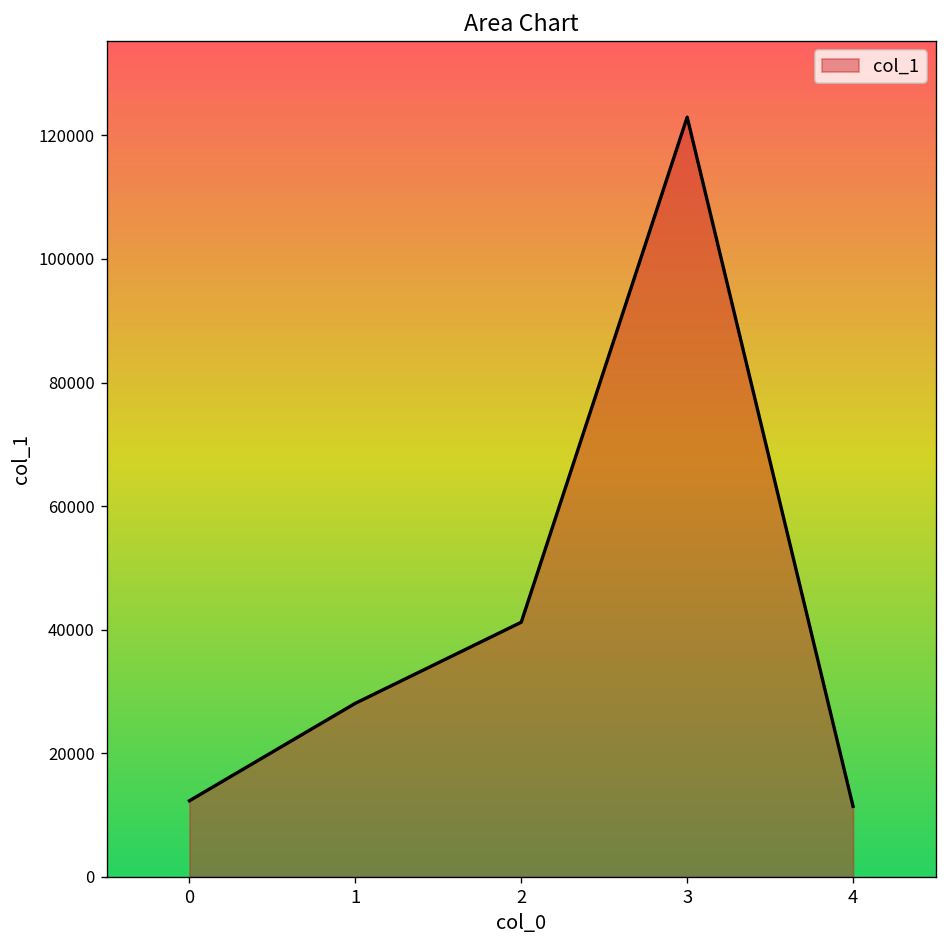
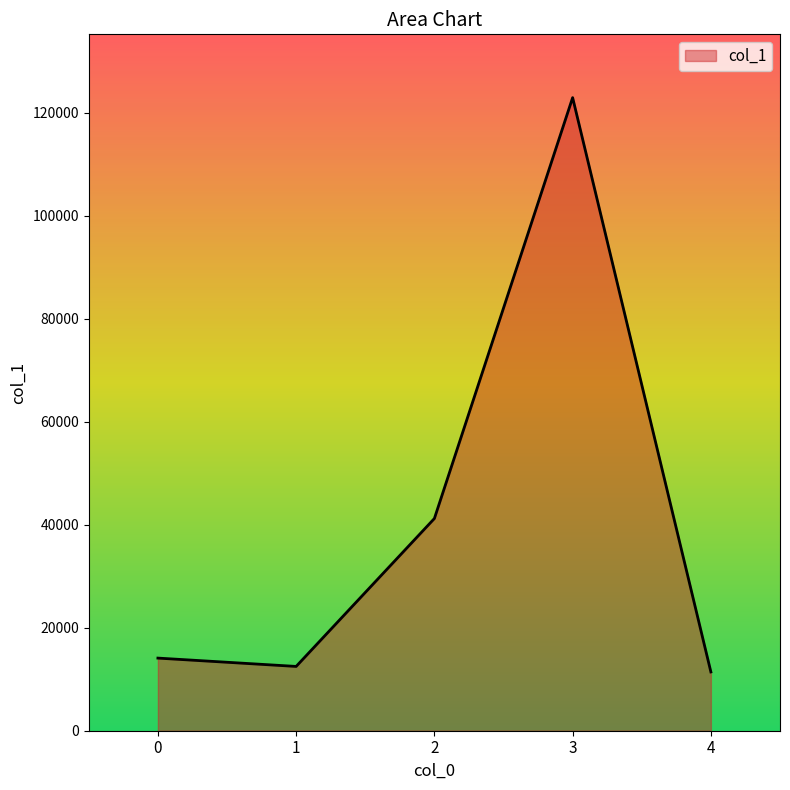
0: 12000 -> 14000
1: 28000 -> 12000
